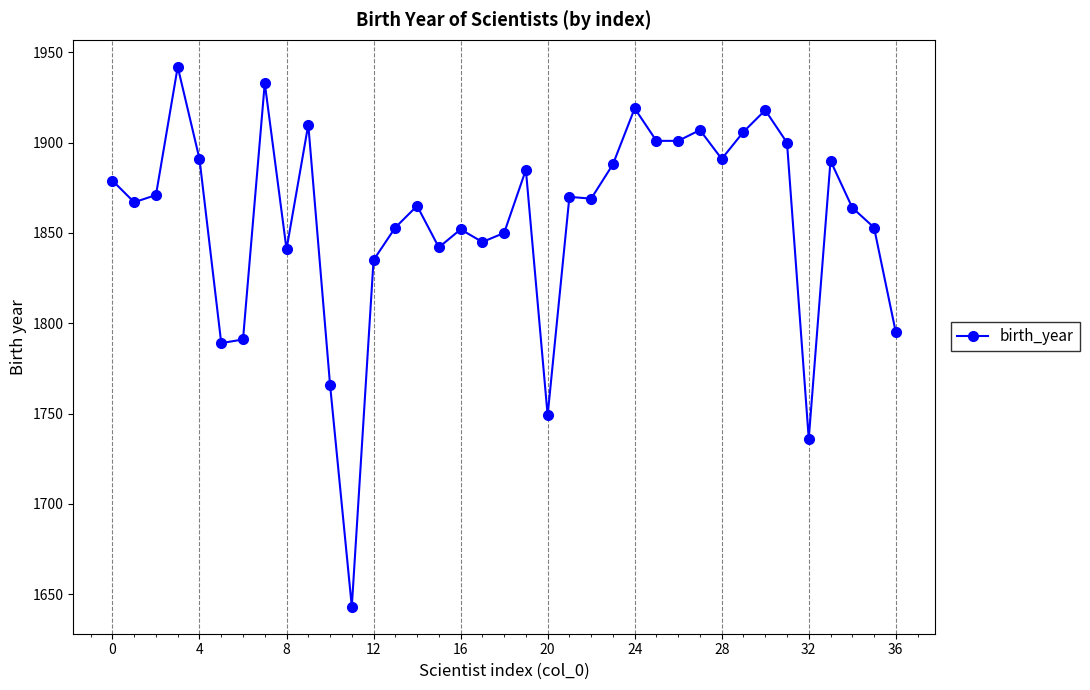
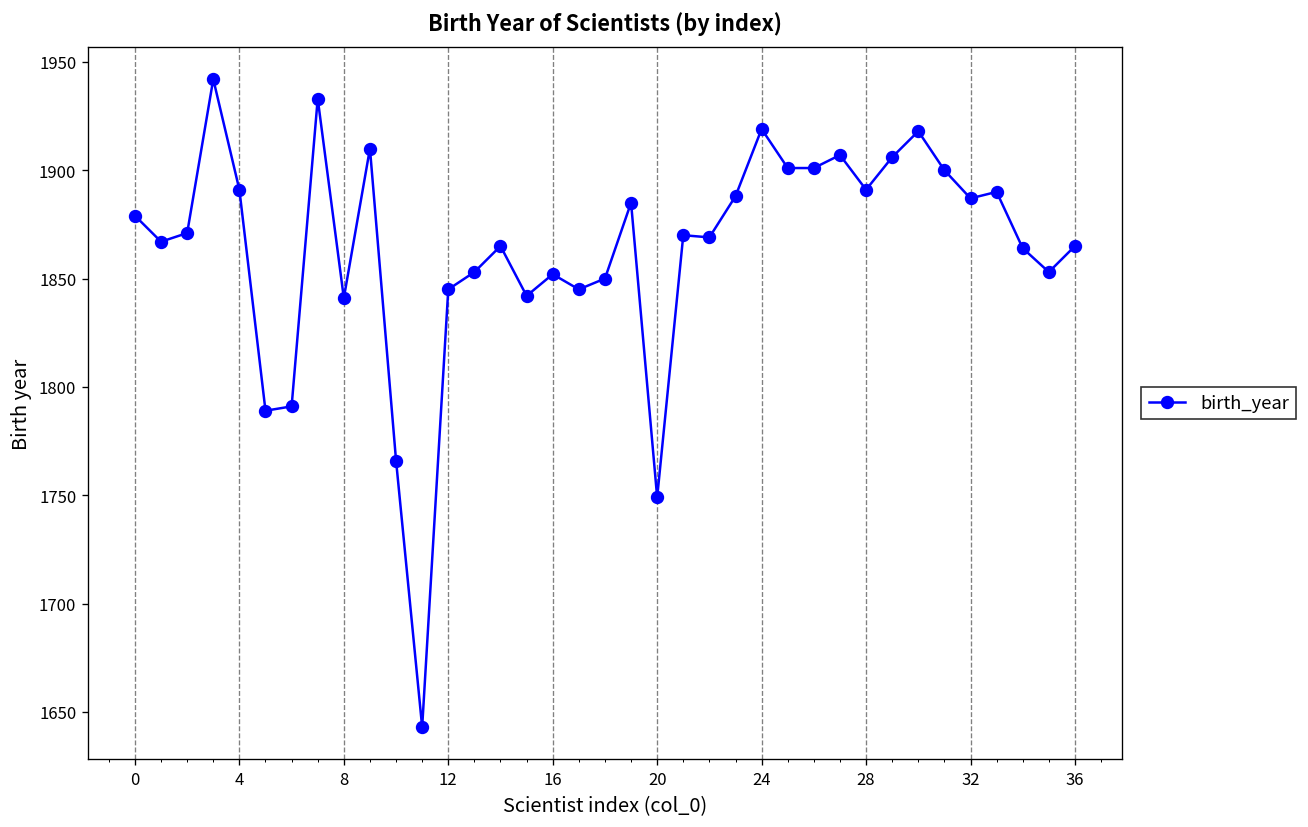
12: 1835 -> 1845
32: 1736 -> 1887
36: 1795 -> 1865
